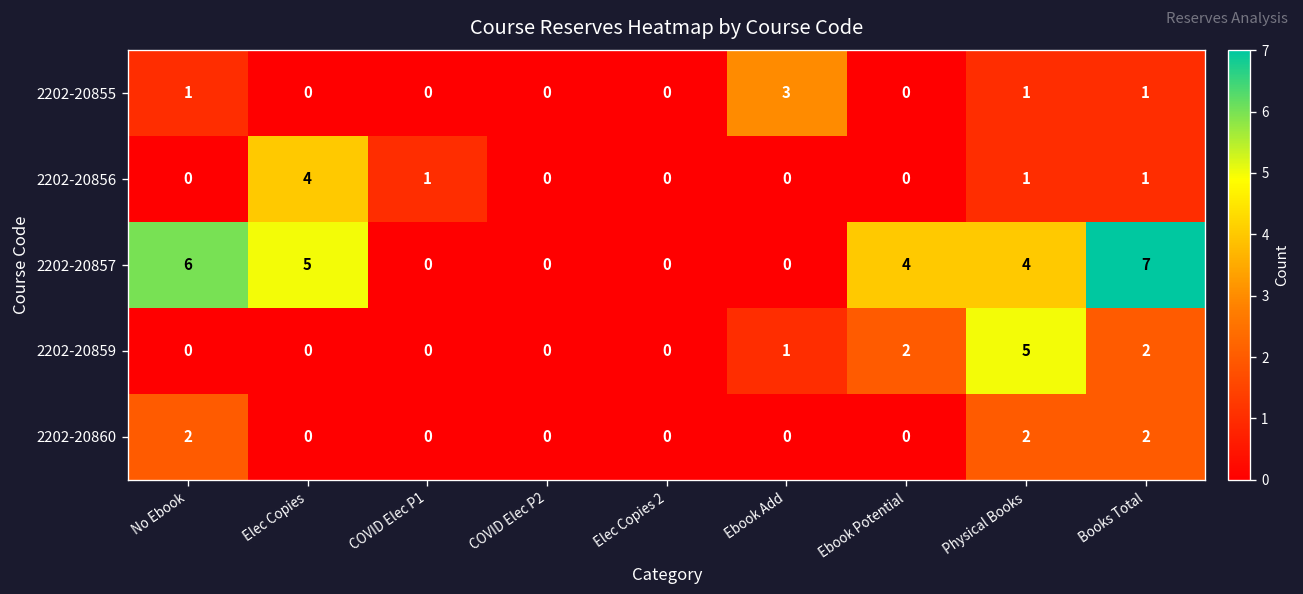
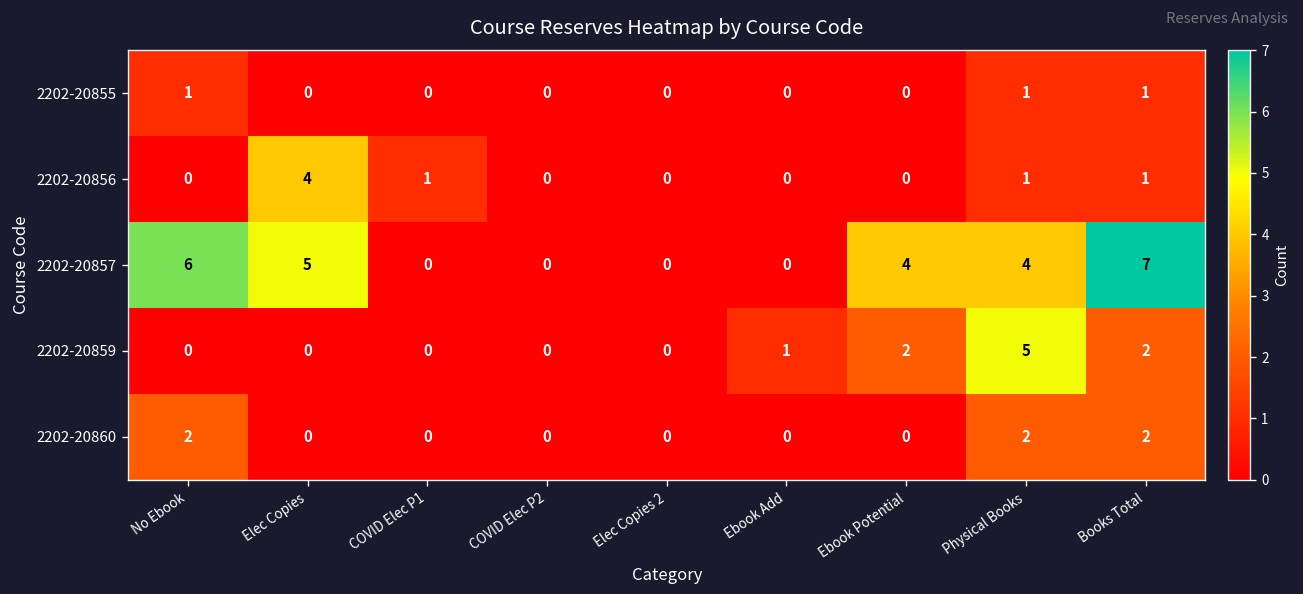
2202-20855, Ebook Add: 3 -> 0
